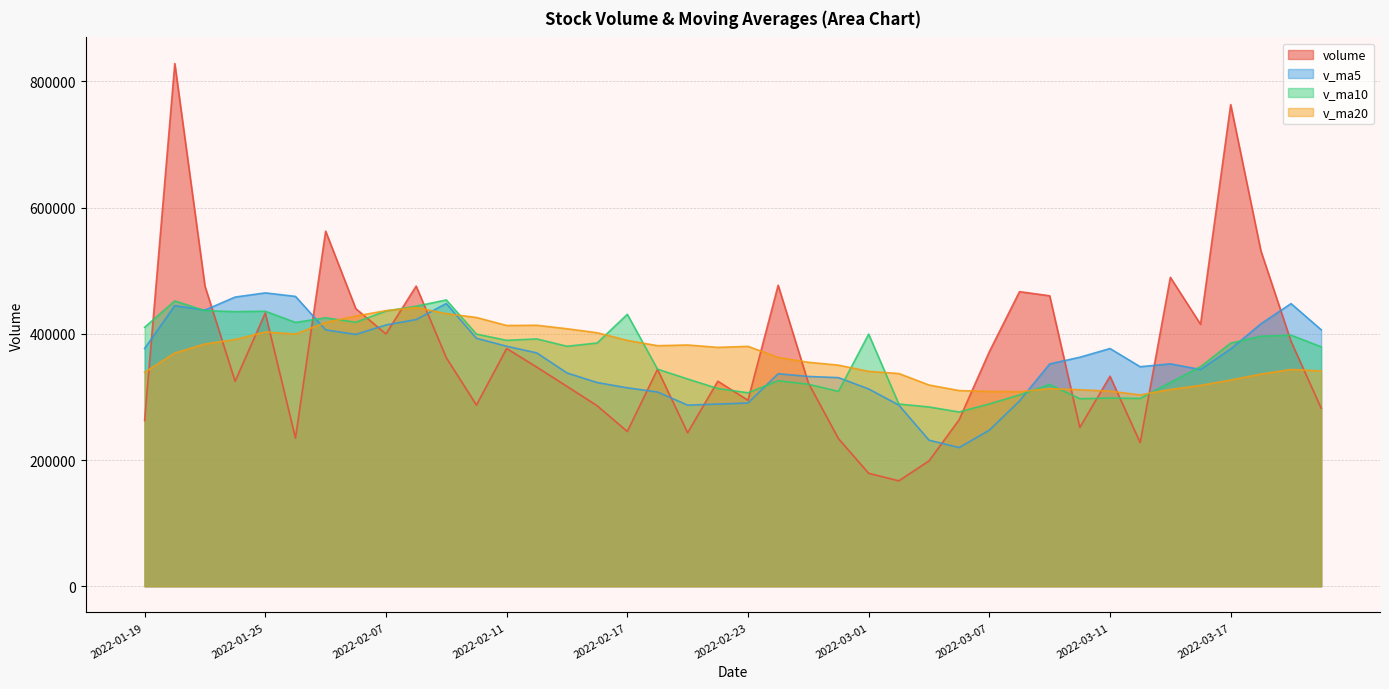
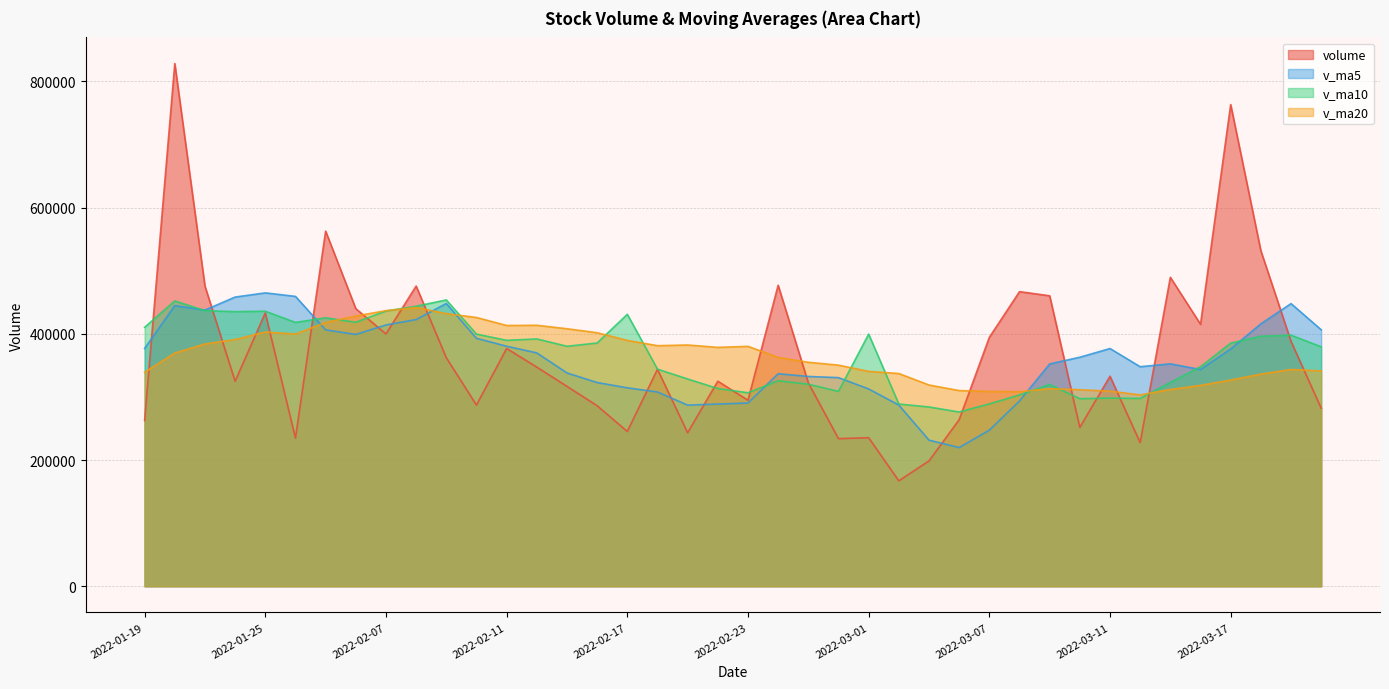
volume, 2022-03-01: 180000 -> 240000
volume, 2022-03-07: 370000 -> 390000
